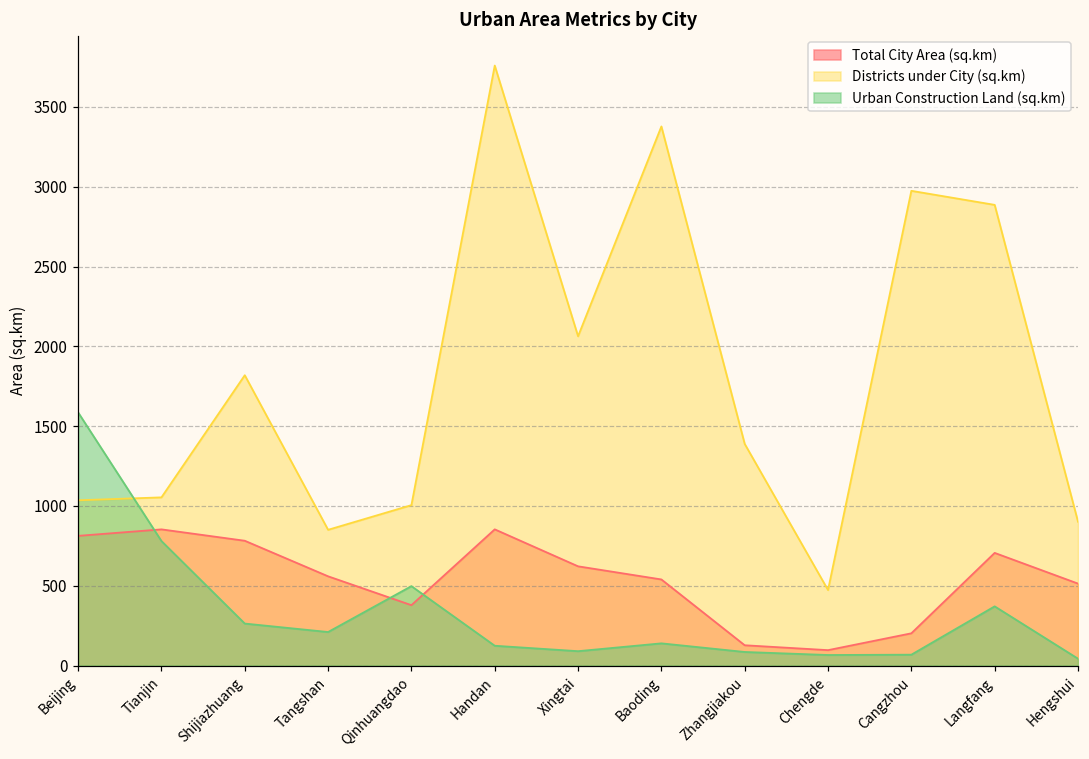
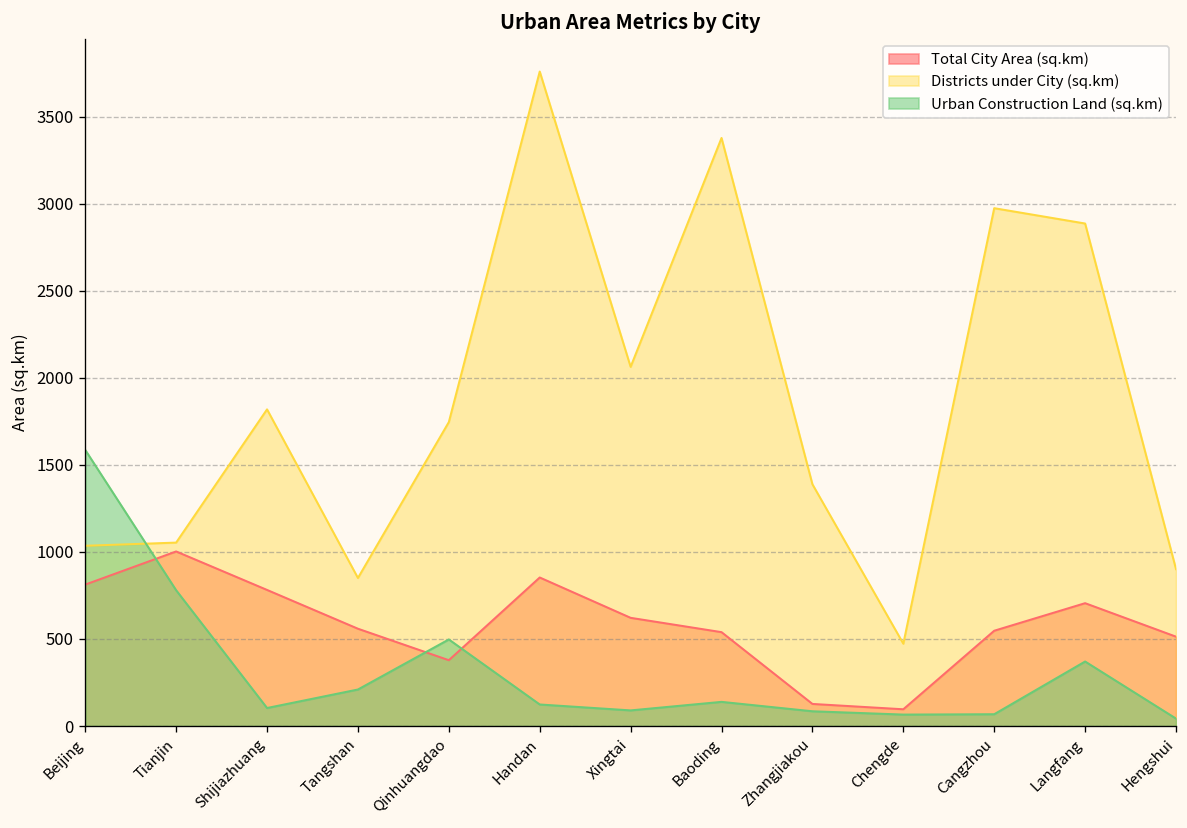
Total City Area (sq.km), Tianjin: 850 -> 1000
Urban Construction Land (sq.km), Shijiazhuang: 260 -> 100
Districts under City (sq.km), Qinhuangdao: 1010 -> 1750
Total City Area (sq.km), Cangzhou: 200 -> 550
